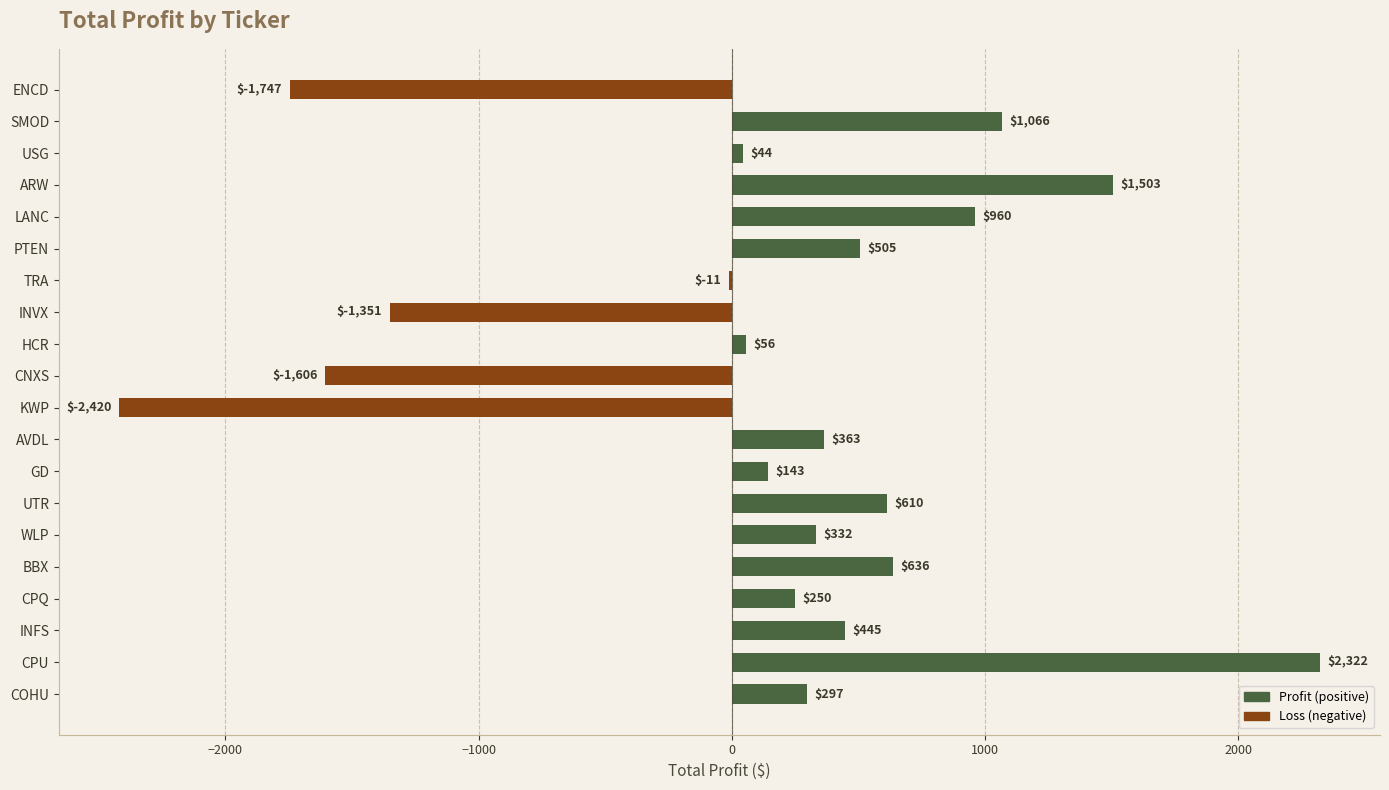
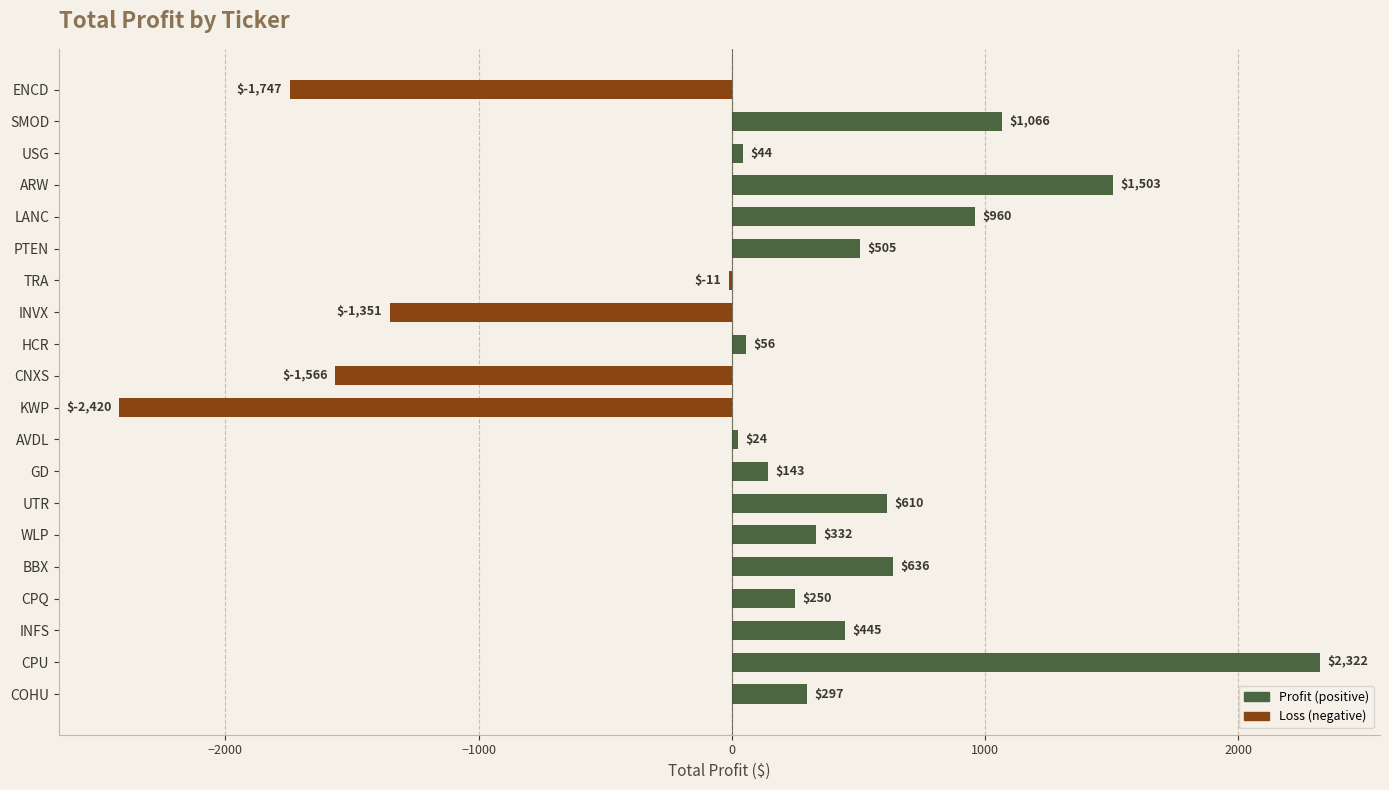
CNXS: $-1,606 -> $-1,566
AVDL: $363 -> $24
